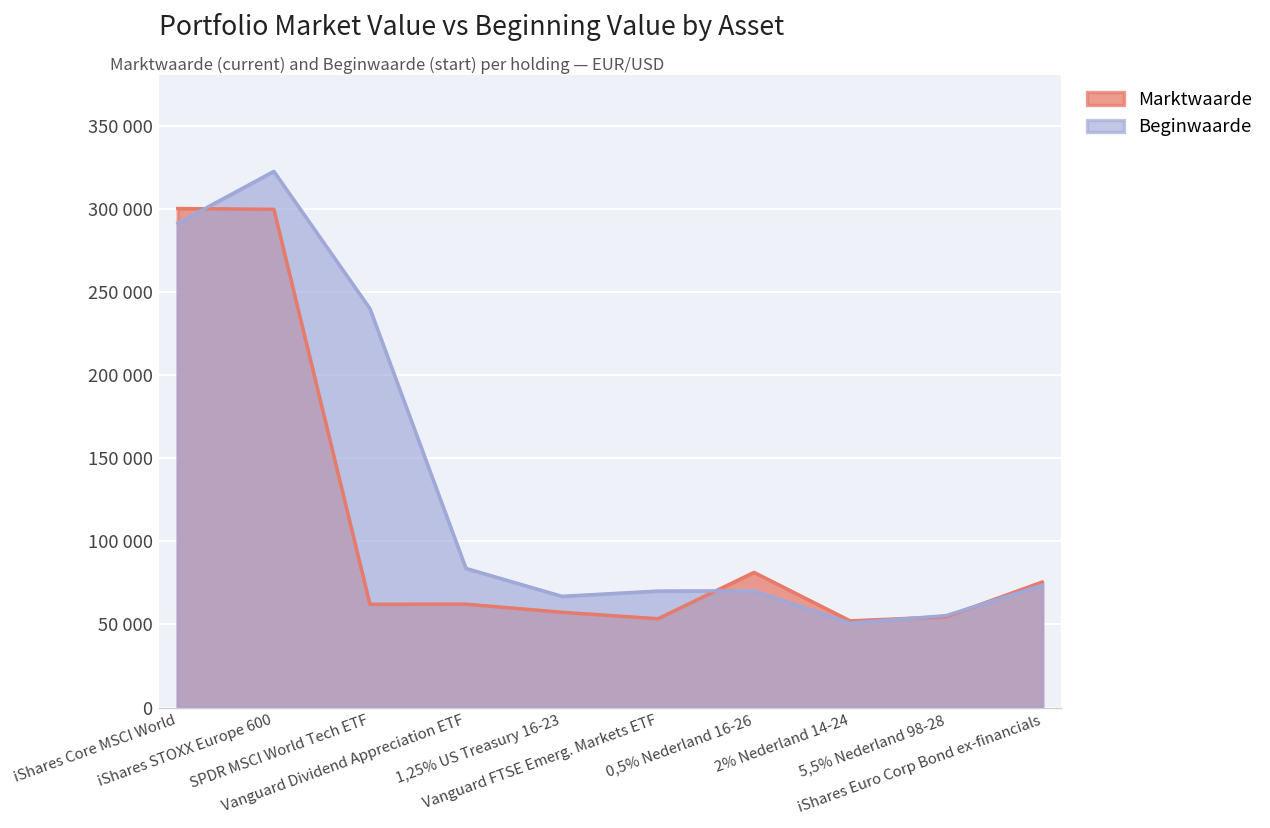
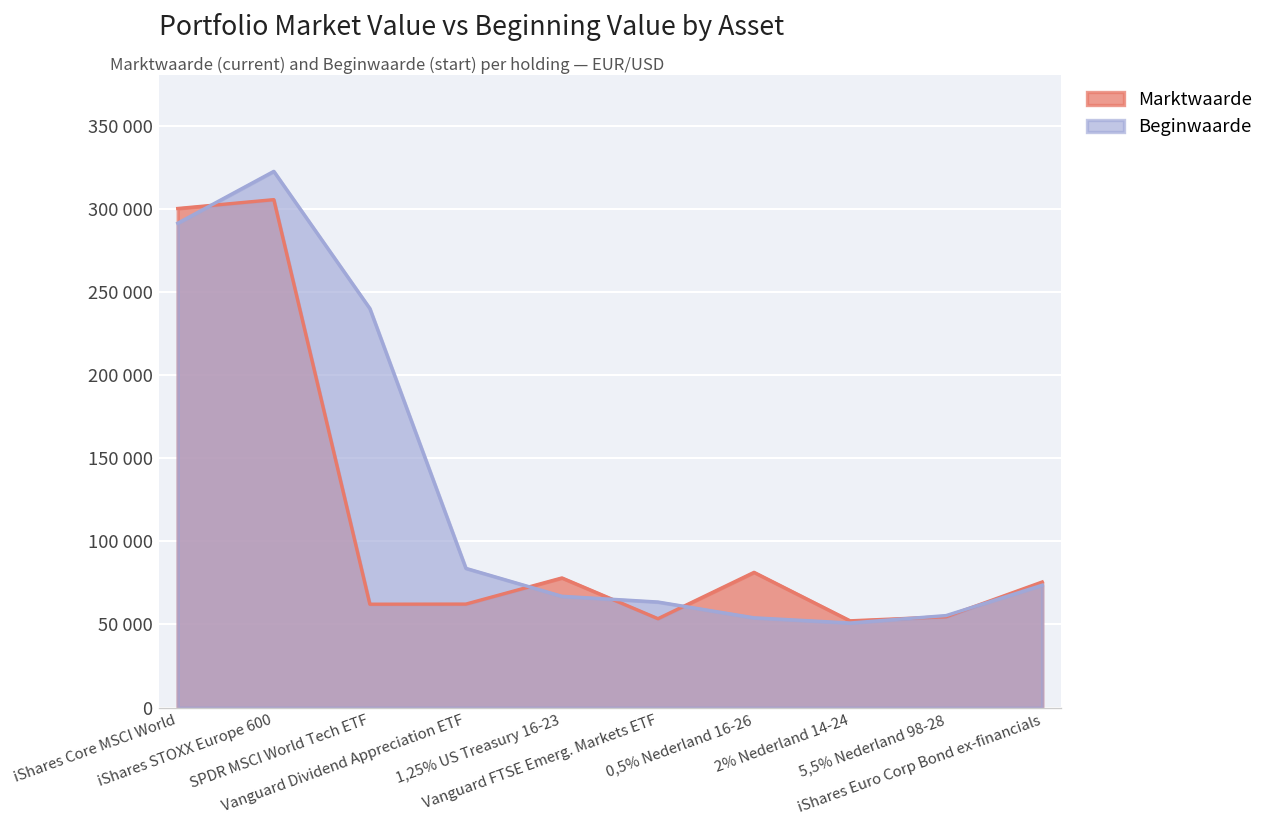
Marktwaarde, iShares STOXX Europe 600: 300000 -> 306000
Marktwaarde, 1,25% US Treasury 16-23: 57000 -> 78000
Beginwaarde, Vanguard FTSE Emerg. Markets ETF: 70000 -> 64000
Beginwaarde, 0,5% Nederland 16-26: 70000 -> 54000
